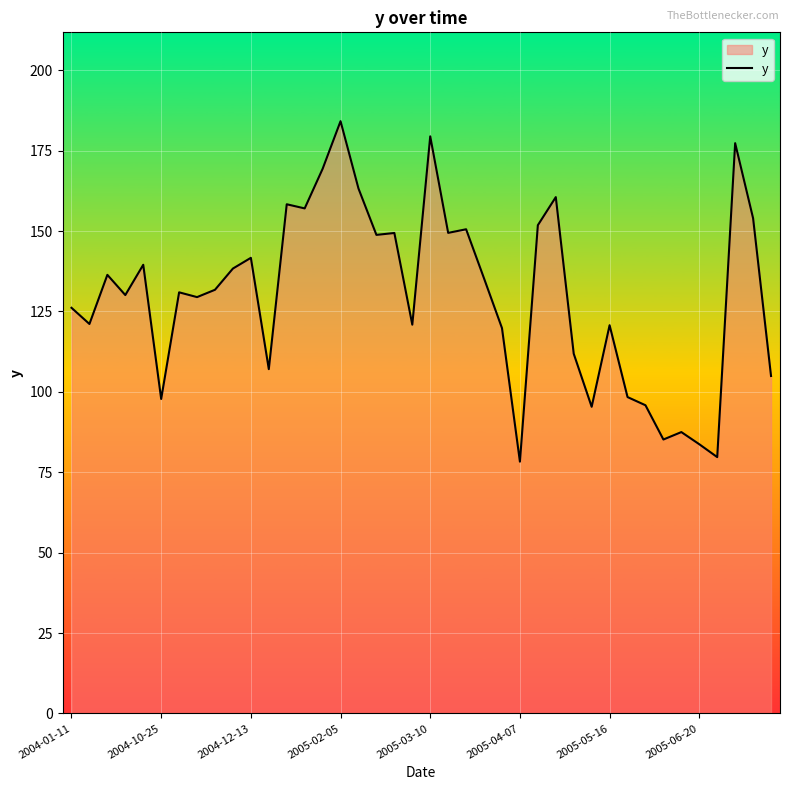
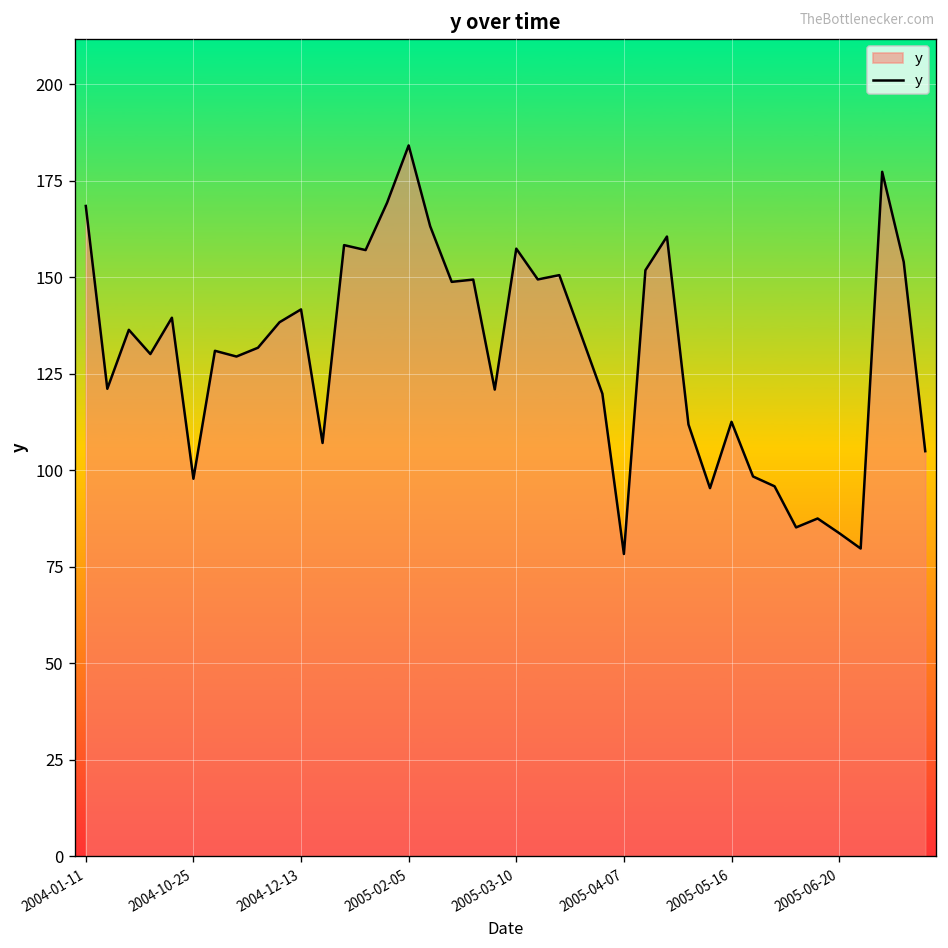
2004-01-11: 126 -> 168
2005-03-10: 179 -> 157
2005-05-16: 121 -> 113
